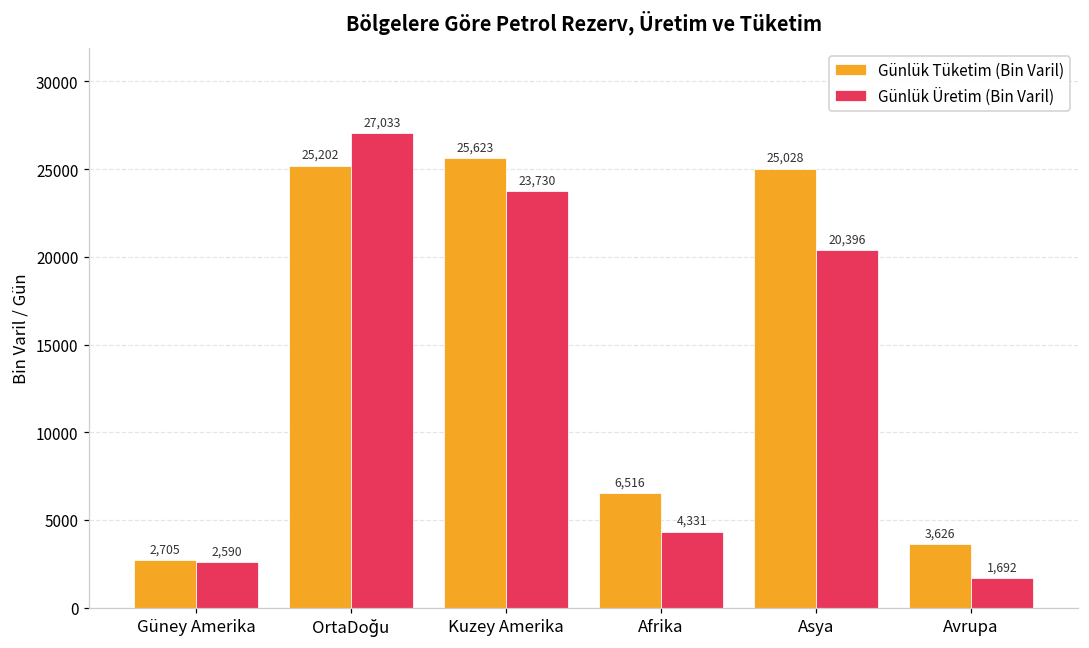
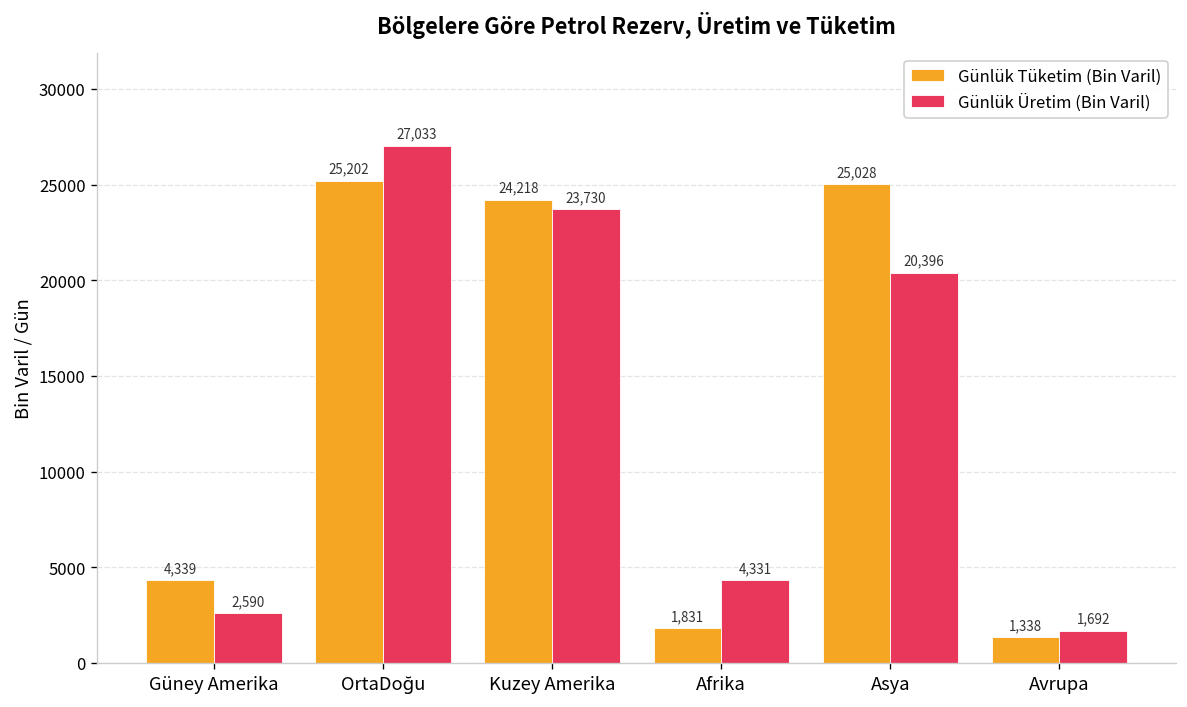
Günlük Tüketim (Bin Varil), Güney Amerika: 2,705 -> 4,339
Günlük Tüketim (Bin Varil), Kuzey Amerika: 25,623 -> 24,218
Günlük Tüketim (Bin Varil), Afrika: 6,516 -> 1,831
Günlük Tüketim (Bin Varil), Avrupa: 3,626 -> 1,338
